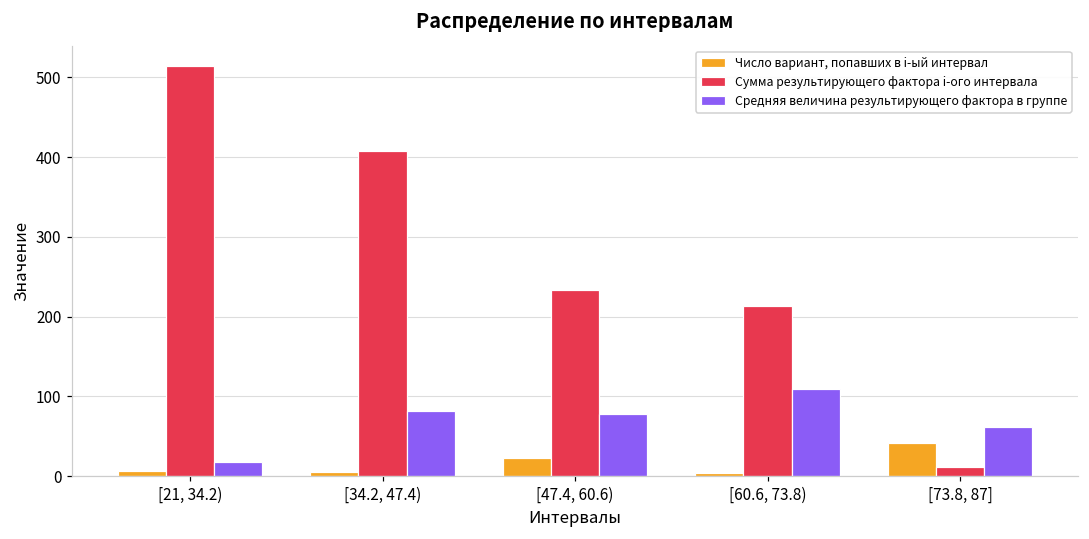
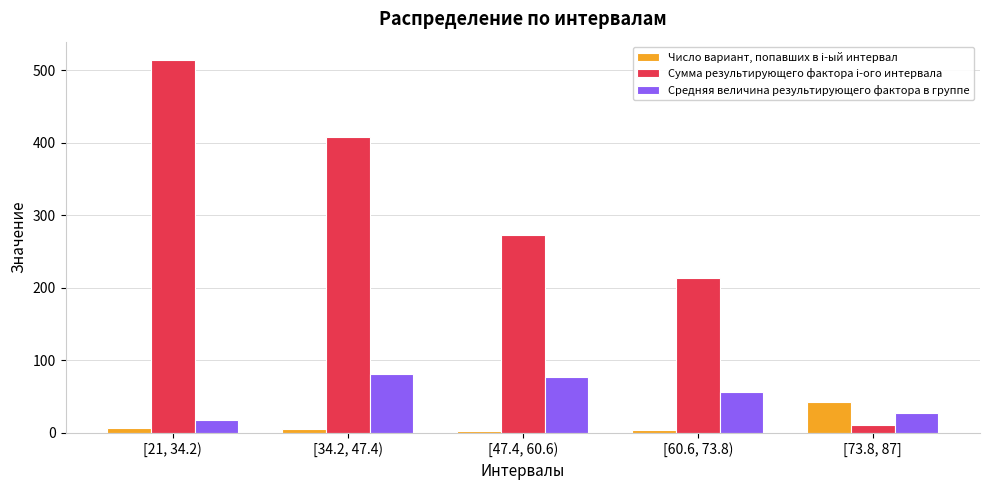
Число вариант, попавших в i-ый интервал, [47.4, 60.6): 20 -> 0
Сумма результирующего фактора i-ого интервала, [47.4, 60.6): 230 -> 270
Средняя величина результирующего фактора в группе, [60.6, 73.8): 110 -> 60
Средняя величина результирующего фактора в группе, [73.8, 87]: 60 -> 30
